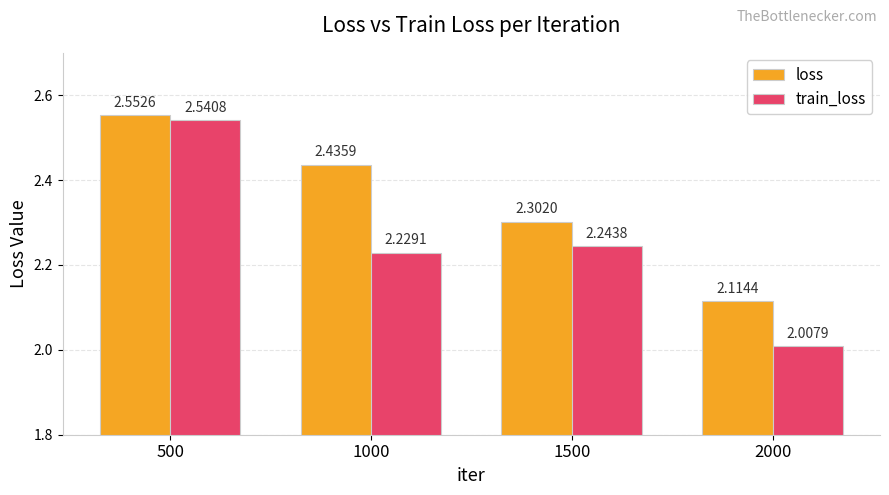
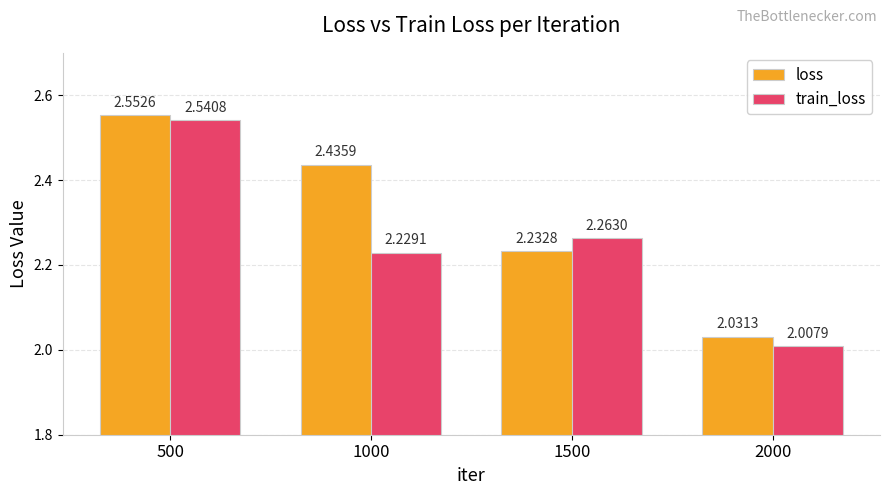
loss, 1500: 2.3020 -> 2.2328
train_loss, 1500: 2.2438 -> 2.2630
loss, 2000: 2.1144 -> 2.0313
